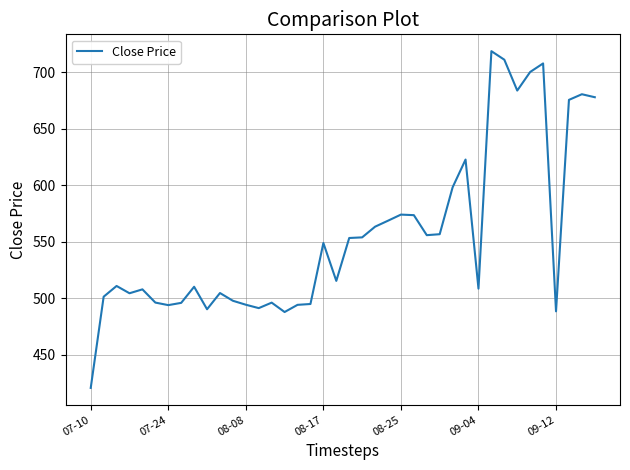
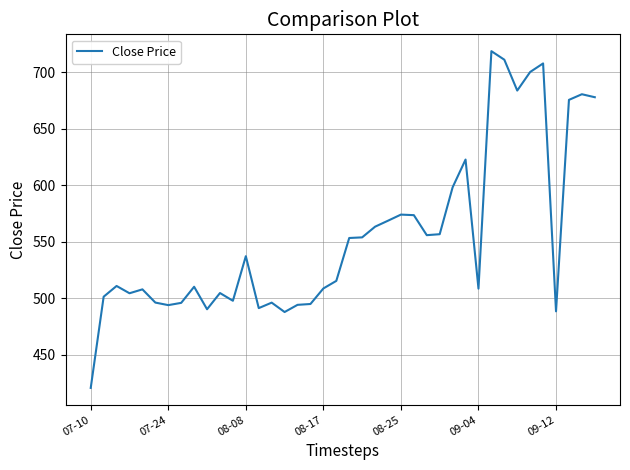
08-08: 494 -> 537
08-17: 549 -> 509
